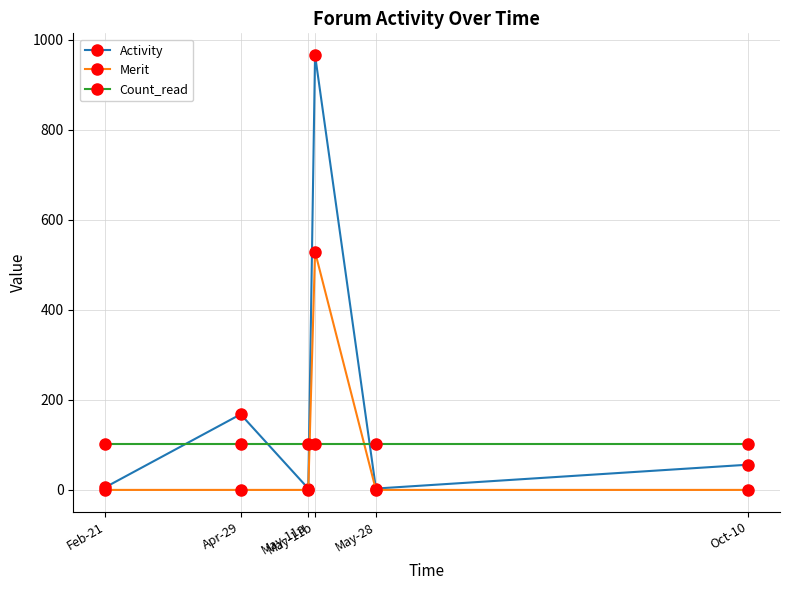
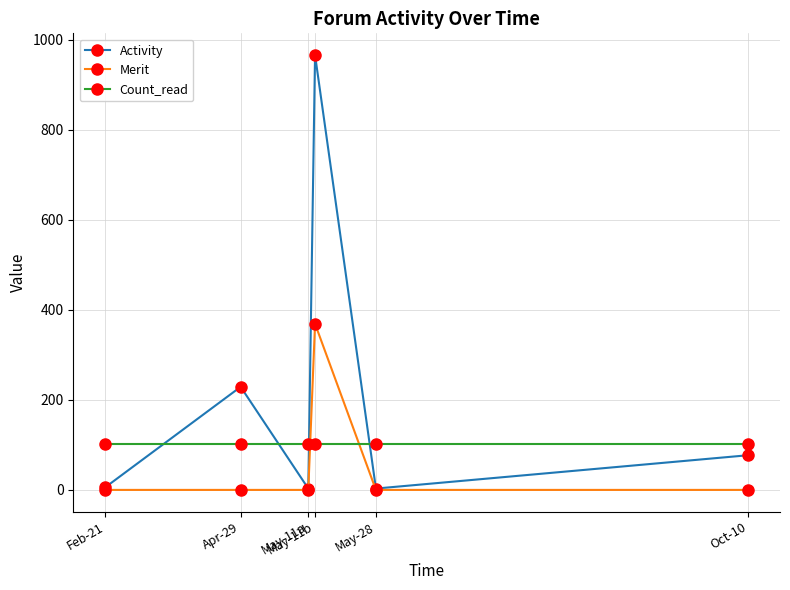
Activity, Apr-29: 170 -> 230
Merit, May-11b: 530 -> 370
Activity, Oct-10: 60 -> 80
